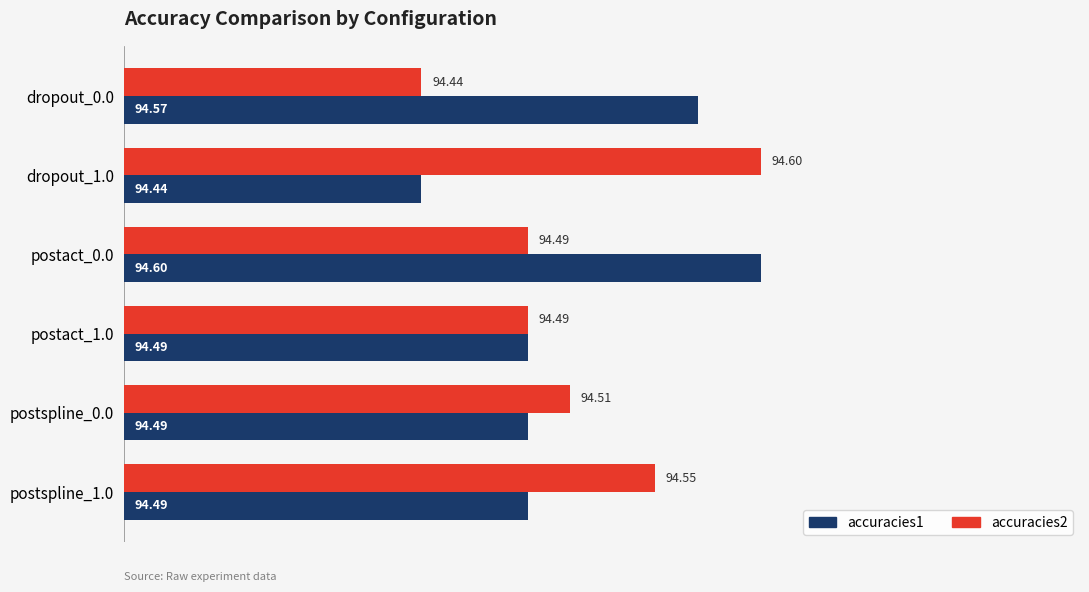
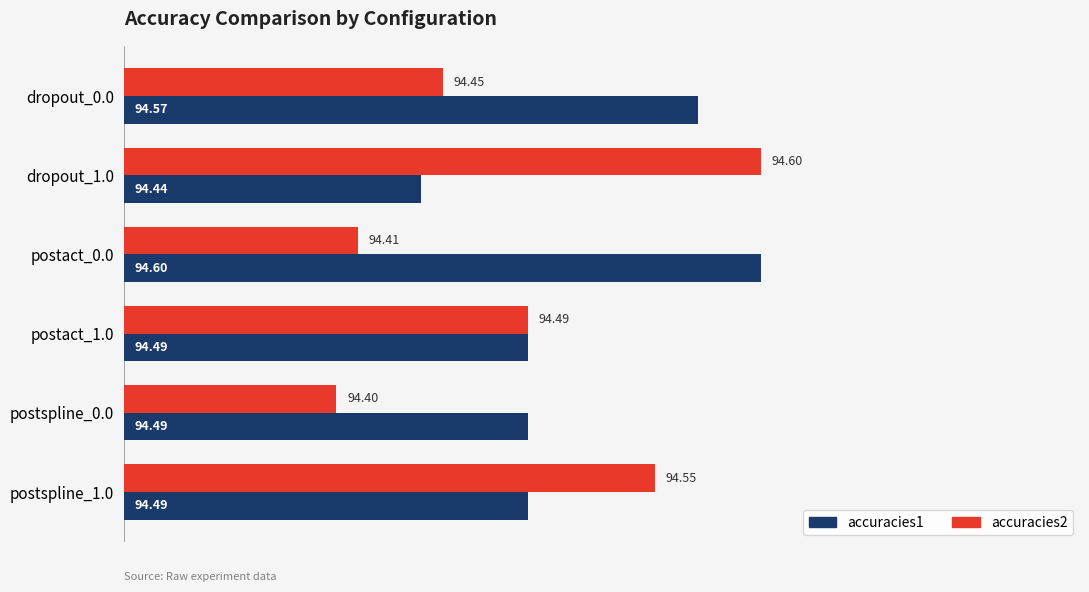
accuracies2, dropout_0.0: 94.44 -> 94.45
accuracies2, postact_0.0: 94.49 -> 94.41
accuracies2, postspline_0.0: 94.51 -> 94.40
